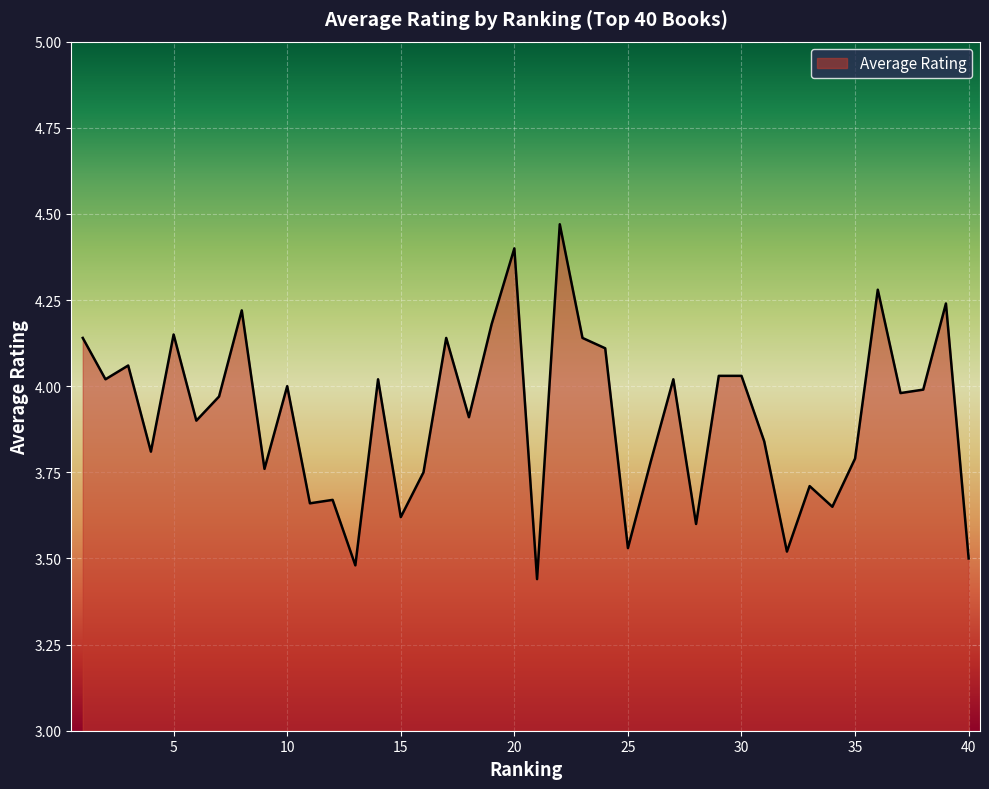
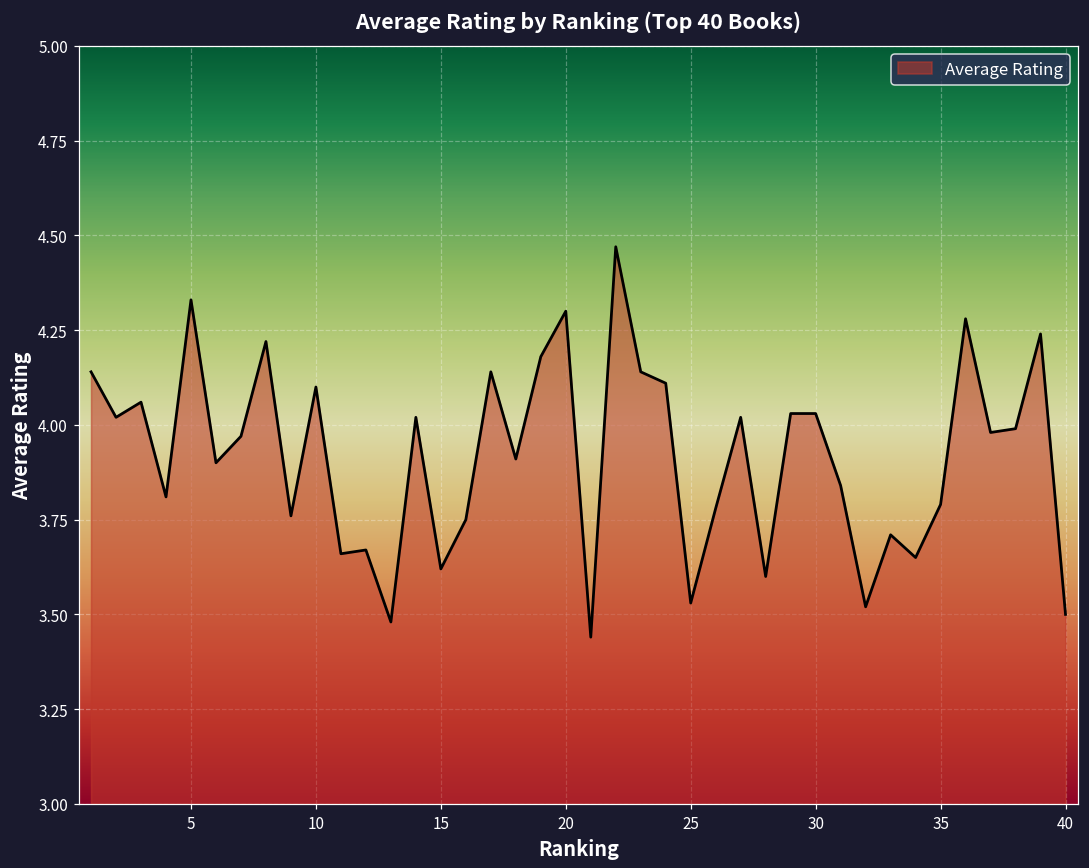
5: 4.15 -> 4.33
10: 4.0 -> 4.1
20: 4.4 -> 4.3
